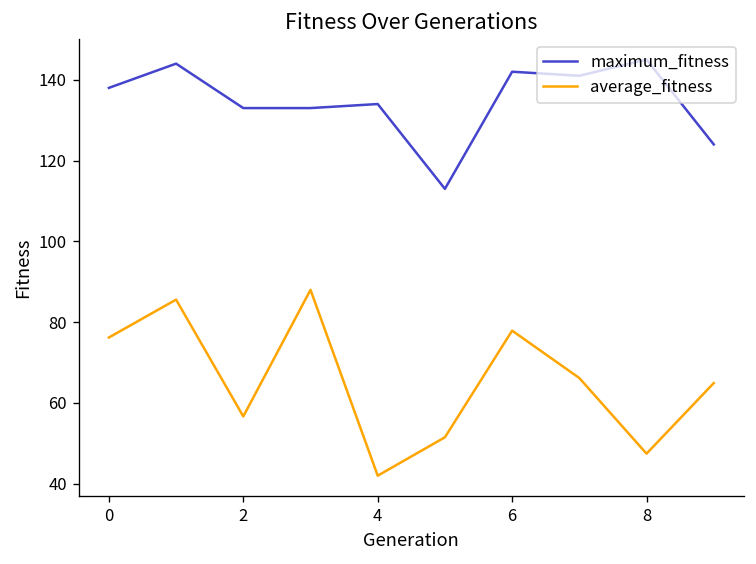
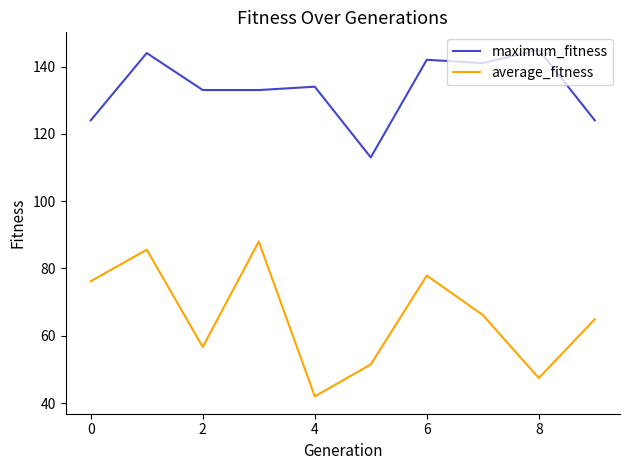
maximum_fitness, 0: 138 -> 124
